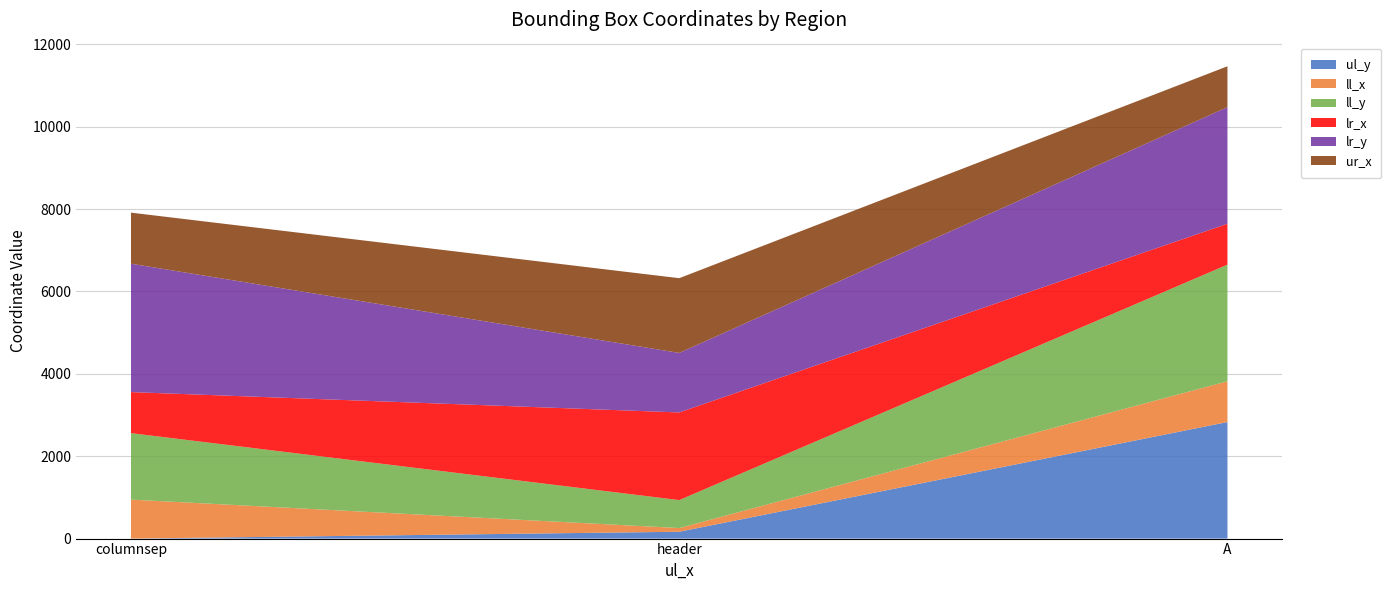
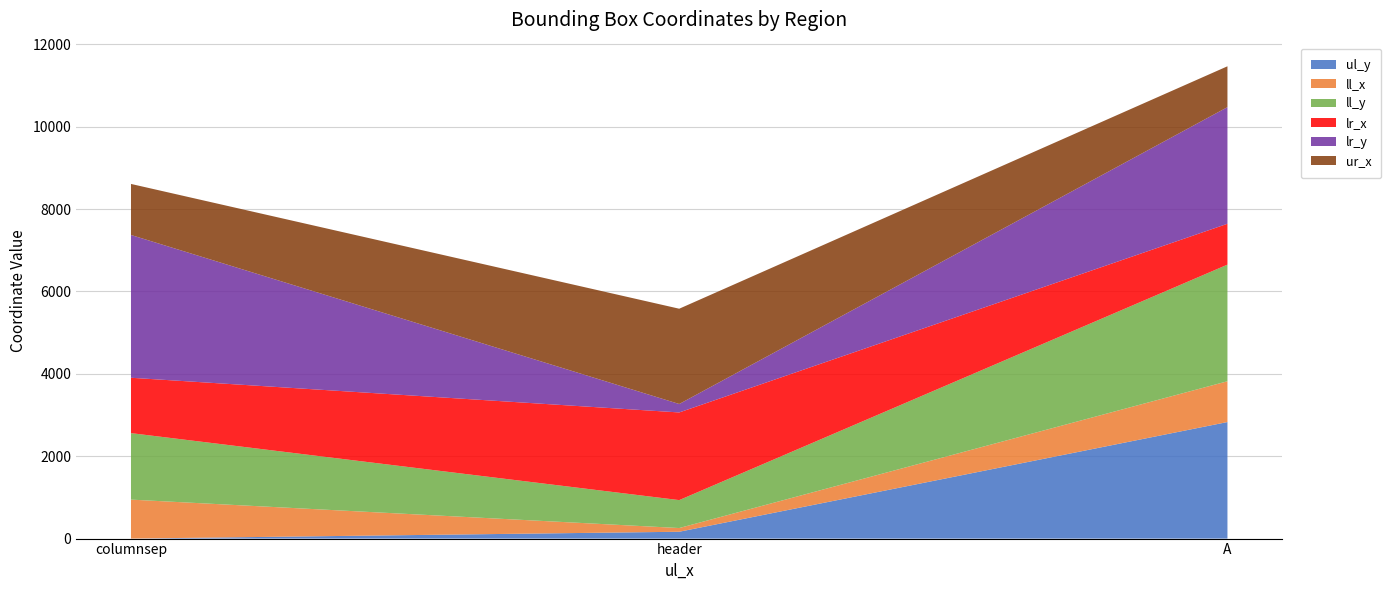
lr_x, columnsep: 1000 -> 1300
lr_y, columnsep: 3100 -> 3500
lr_y, header: 1400 -> 200
ur_x, header: 1800 -> 2300
